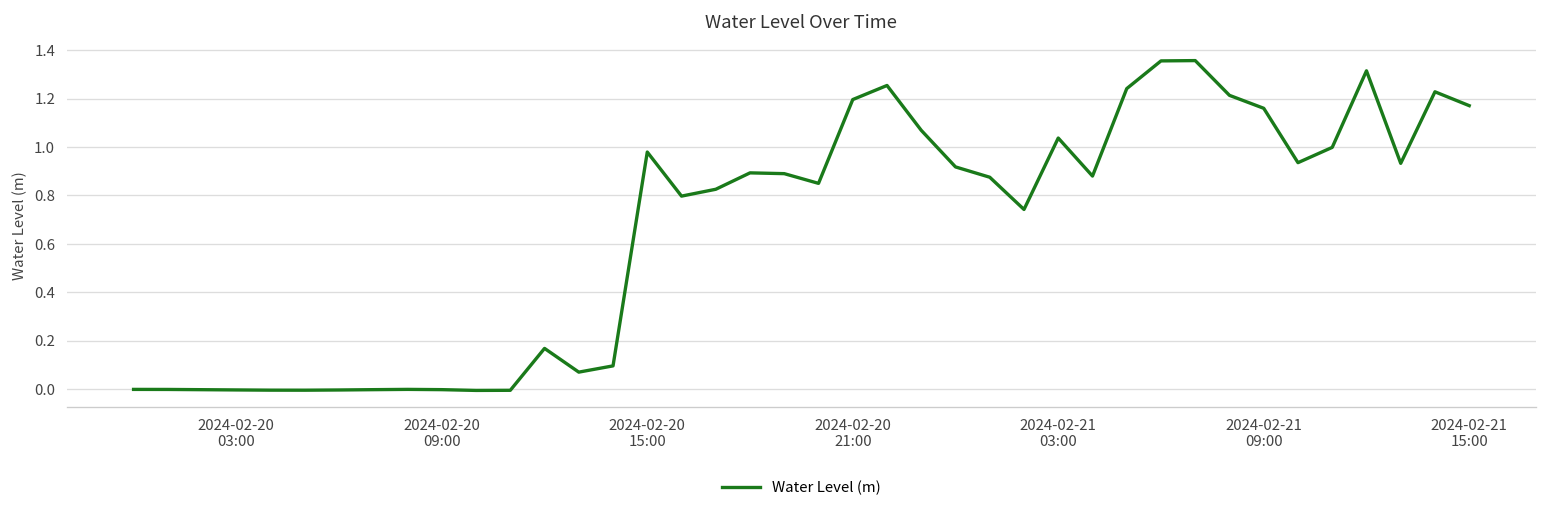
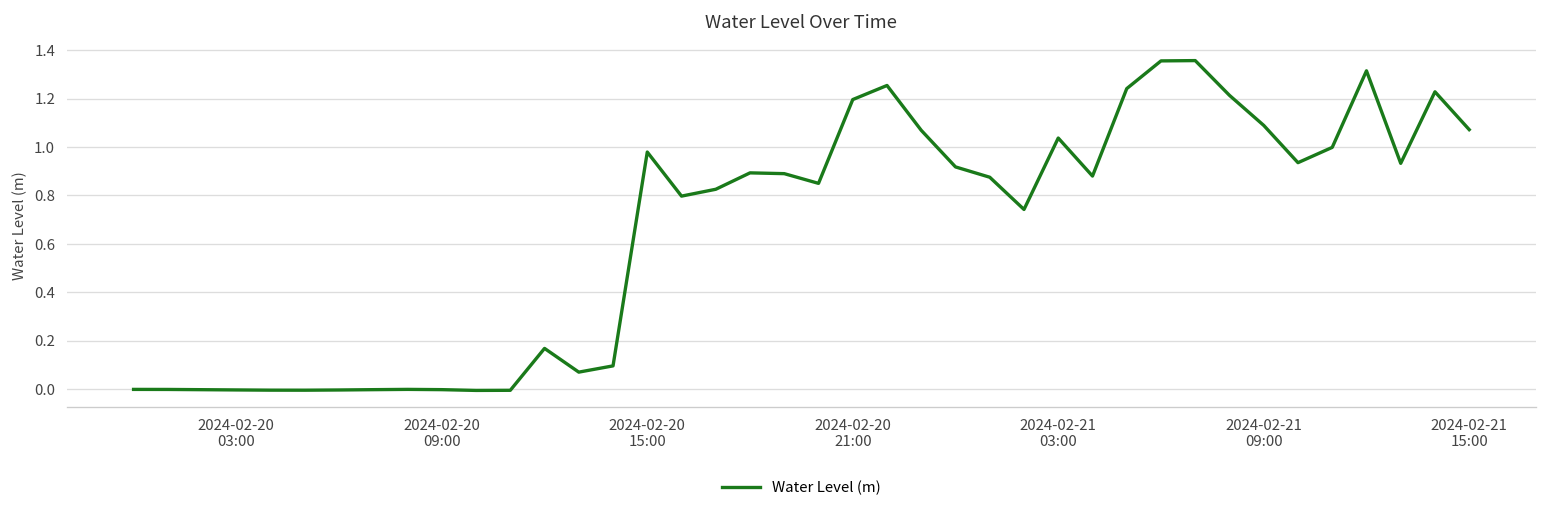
2024-02-21 09:00: 1.16 -> 1.09
2024-02-21 15:00: 1.17 -> 1.07
